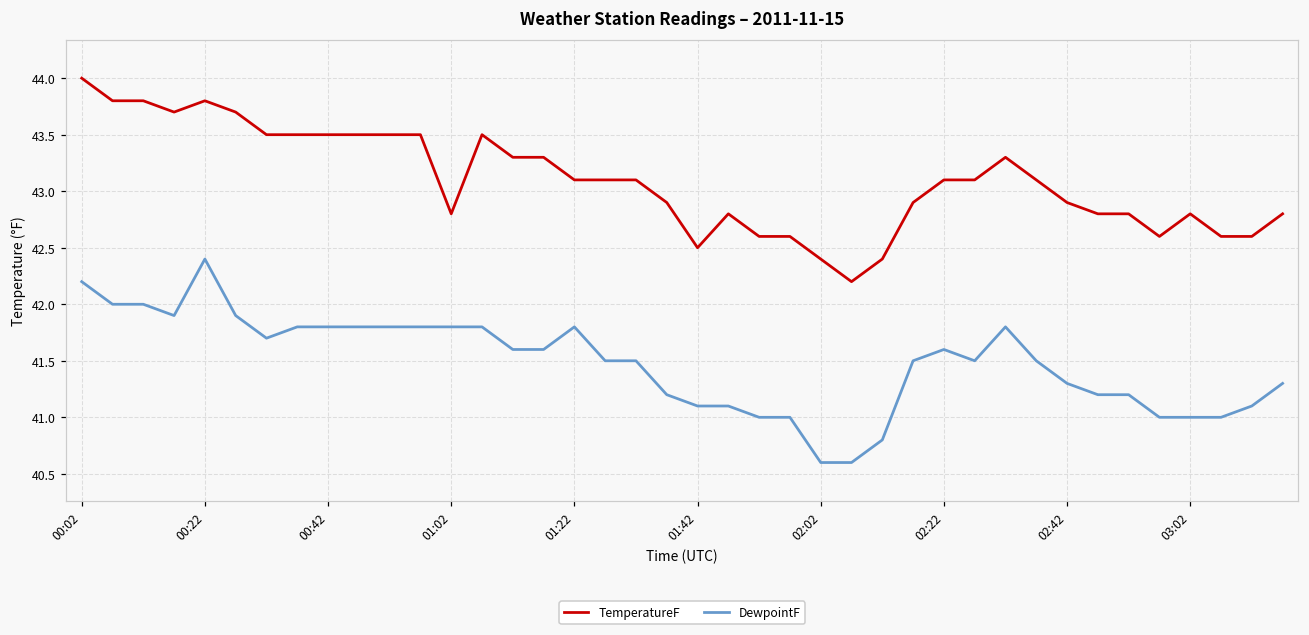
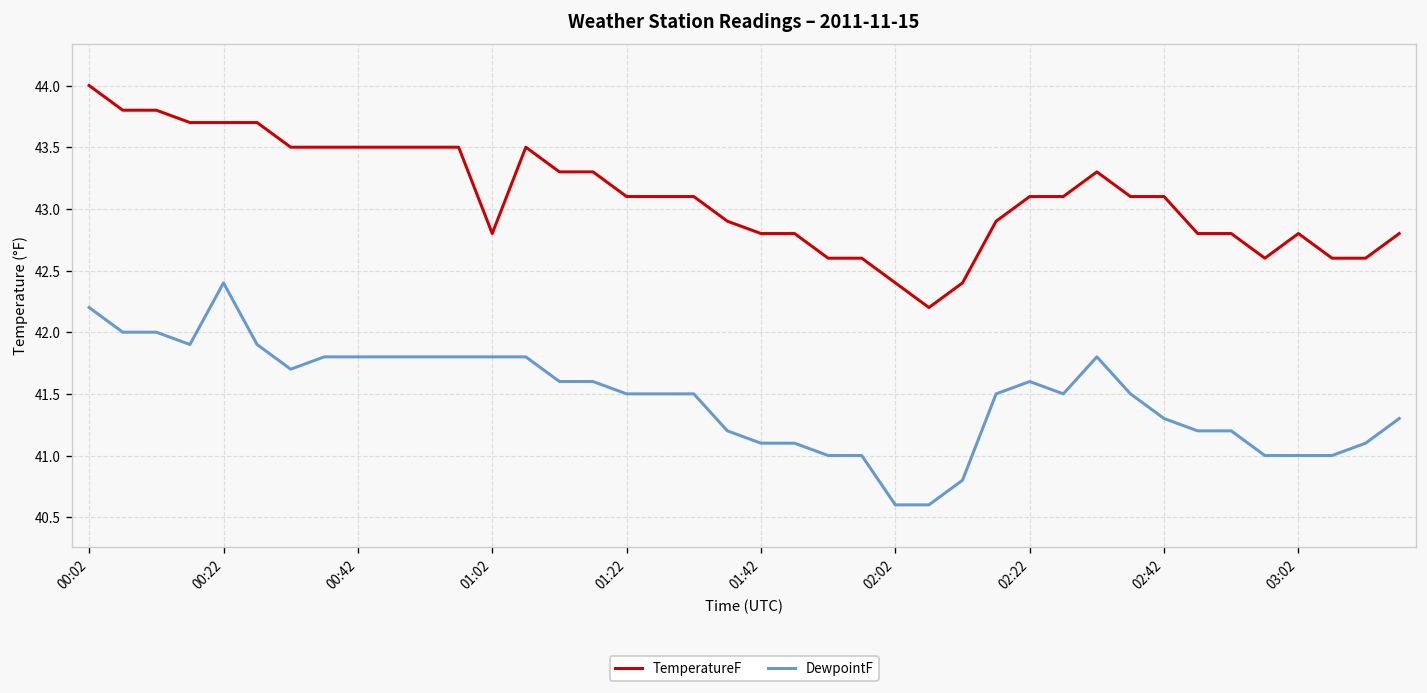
TemperatureF, 00:22: 43.8 -> 43.7
DewpointF, 01:22: 41.8 -> 41.5
TemperatureF, 01:42: 42.5 -> 42.8
TemperatureF, 02:42: 42.9 -> 43.1
